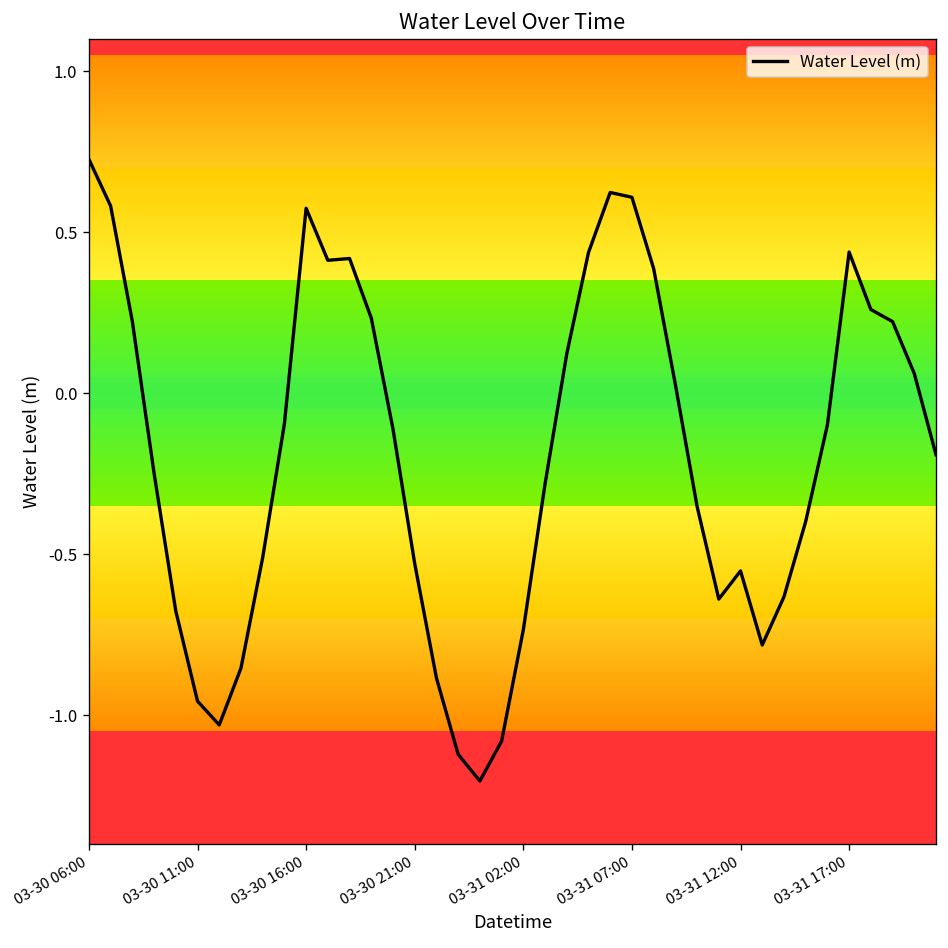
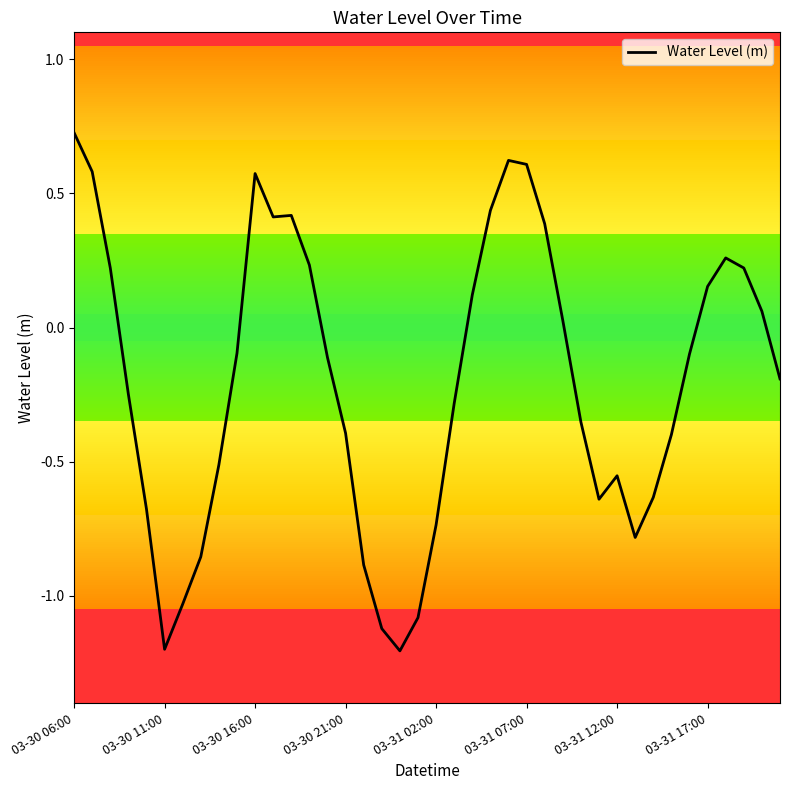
03-30 11:00: -0.96 -> -1.20
03-30 21:00: -0.53 -> -0.39
03-31 17:00: 0.44 -> 0.15
